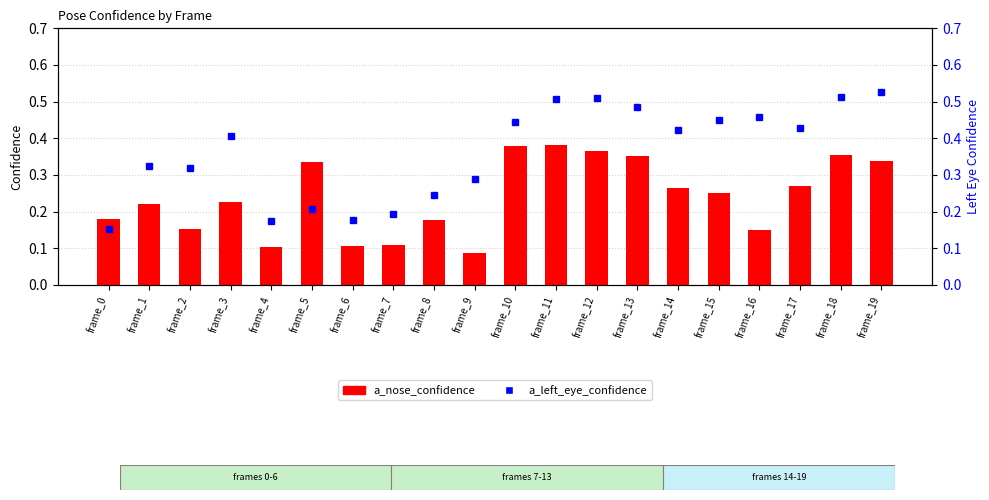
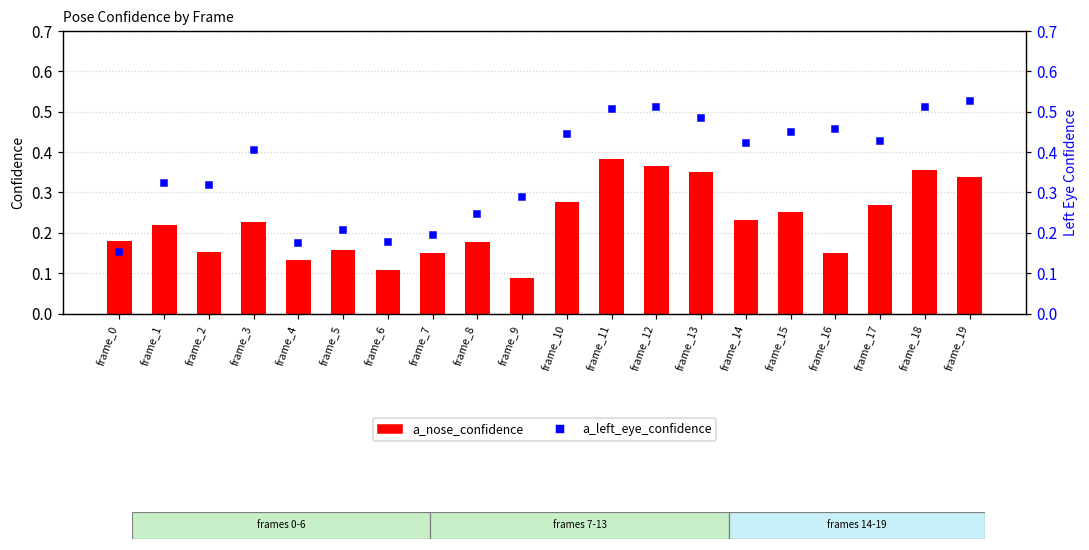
a_nose_confidence, frame_4: 0.10 -> 0.13
a_nose_confidence, frame_5: 0.34 -> 0.16
a_nose_confidence, frame_7: 0.11 -> 0.15
a_nose_confidence, frame_10: 0.38 -> 0.28
a_nose_confidence, frame_14: 0.27 -> 0.23
